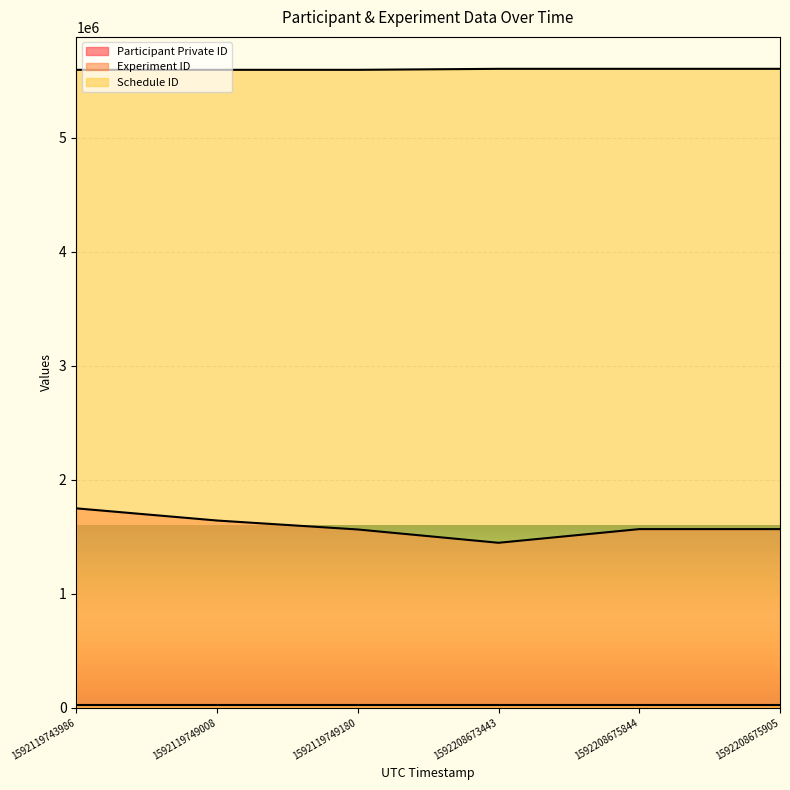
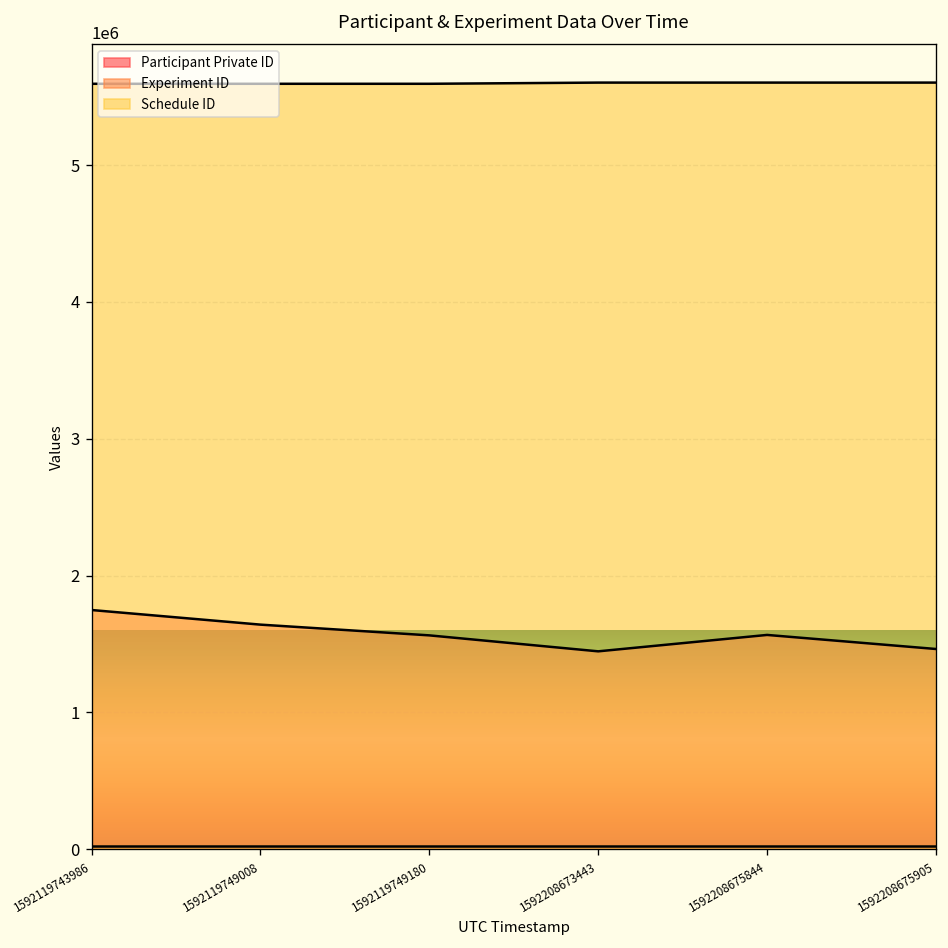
Participant Private ID, 1592208675905: 1570000 -> 1460000
